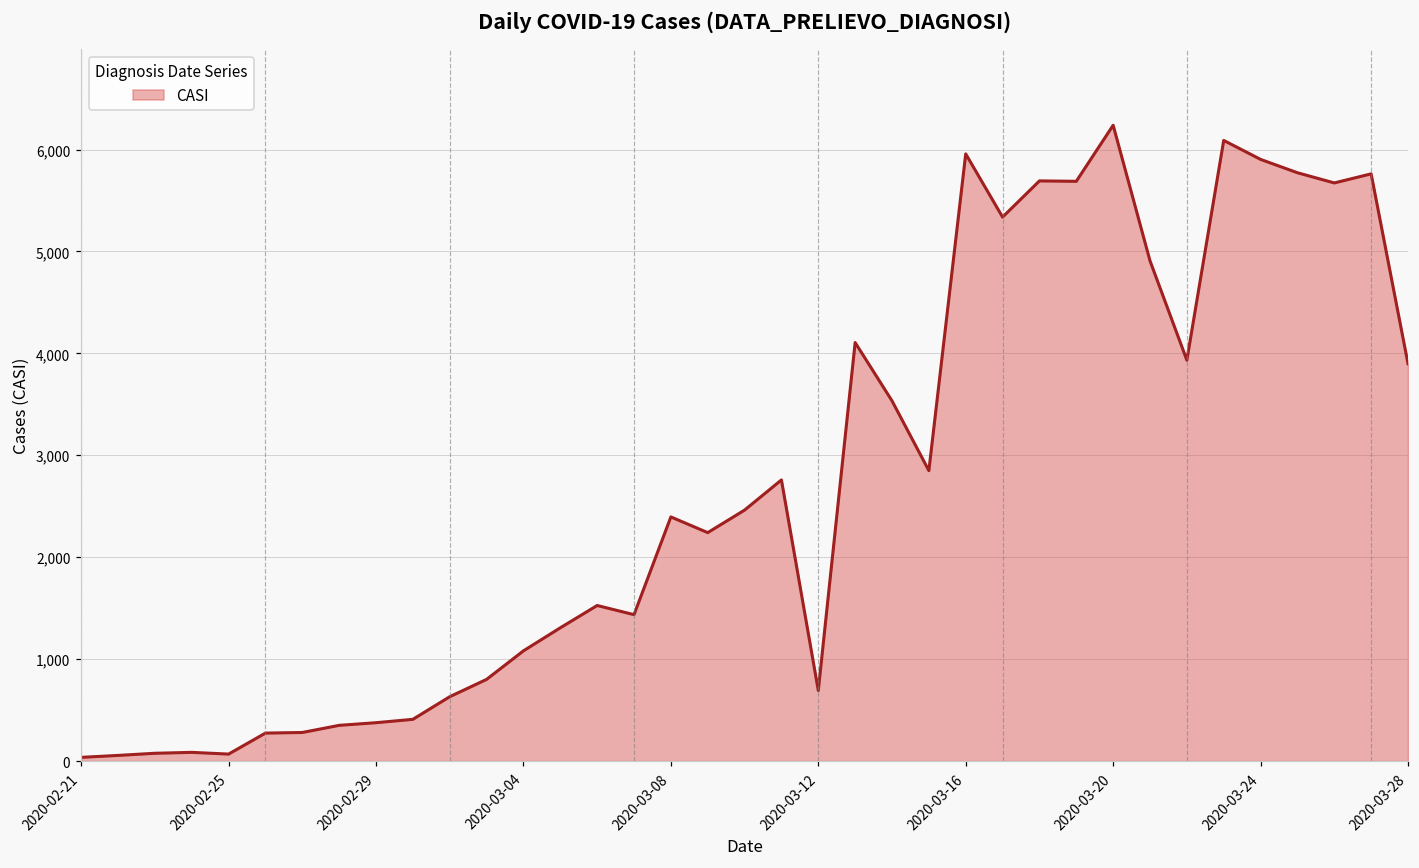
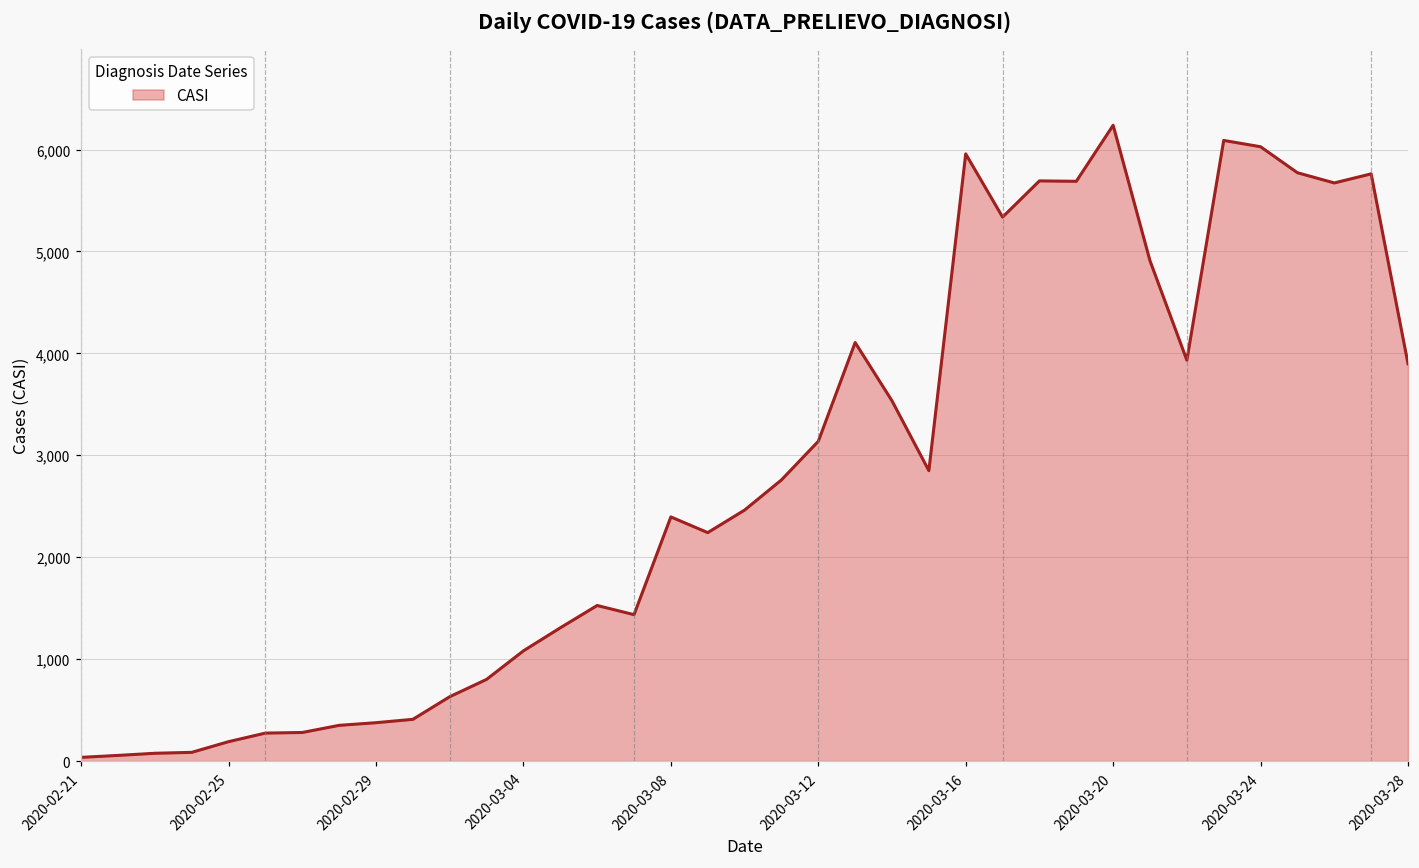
2020-02-25: 100 -> 200
2020-03-12: 700 -> 3,100
2020-03-24: 5,900 -> 6,000
